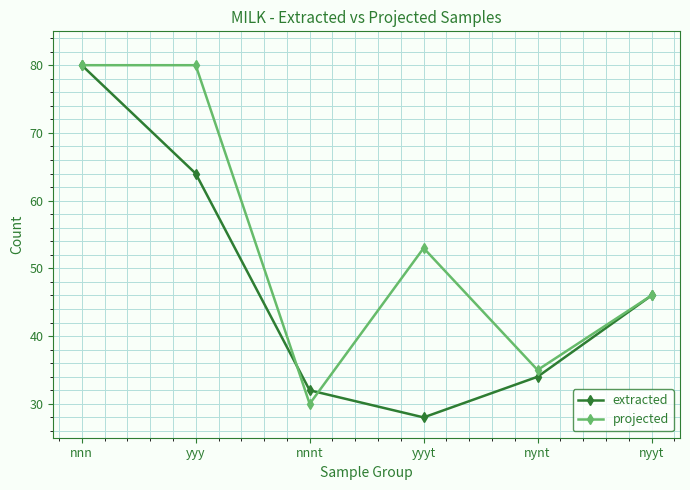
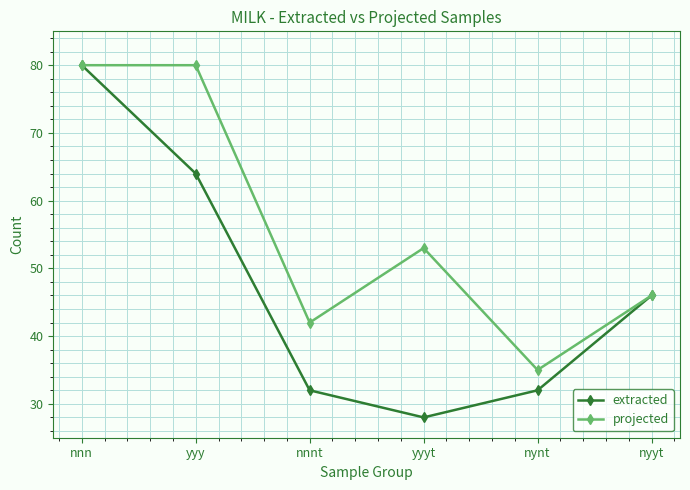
projected, nnnt: 30 -> 42
extracted, nynt: 34 -> 32
